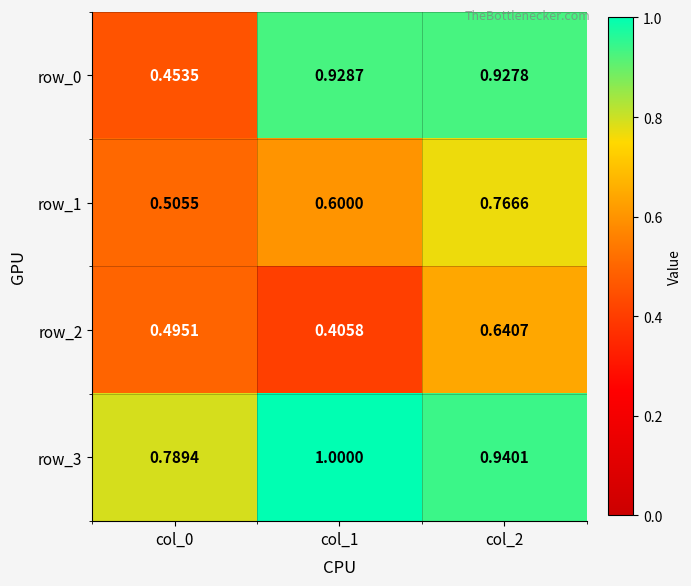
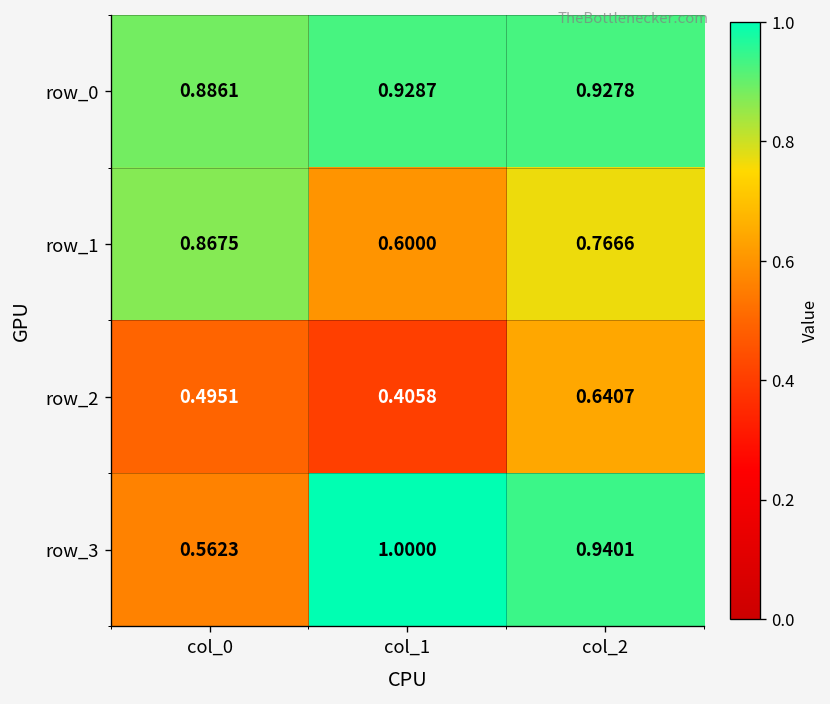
row_0, col_0: 0.4535 -> 0.8861
row_1, col_0: 0.5055 -> 0.8675
row_3, col_0: 0.7894 -> 0.5623
